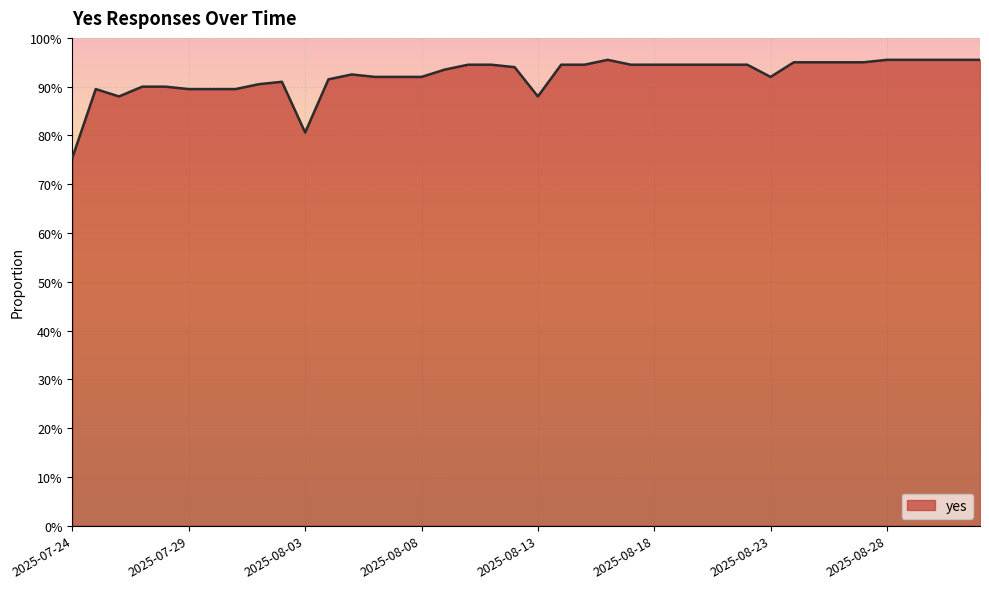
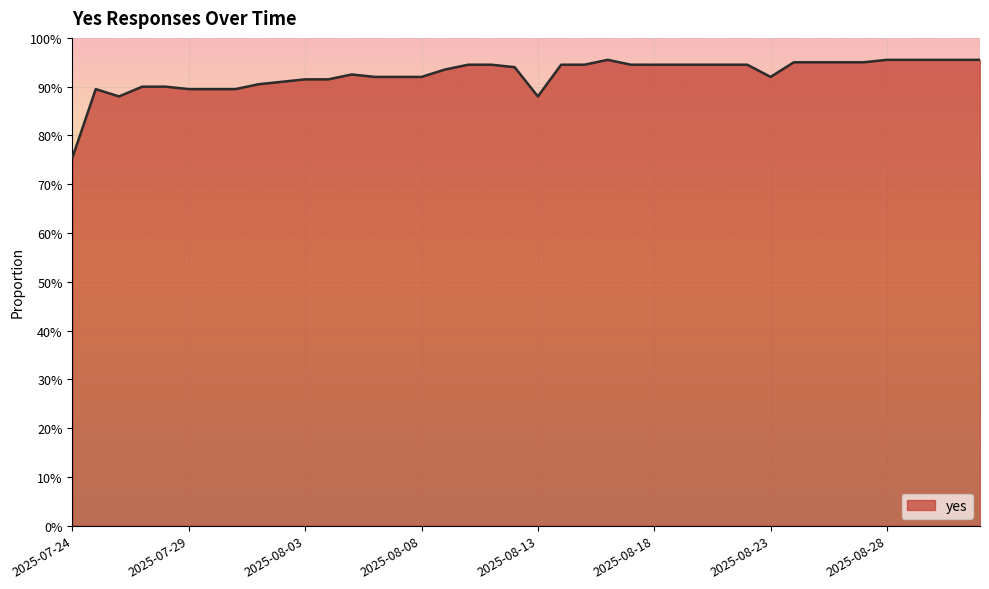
2025-08-03: 81% -> 92%
